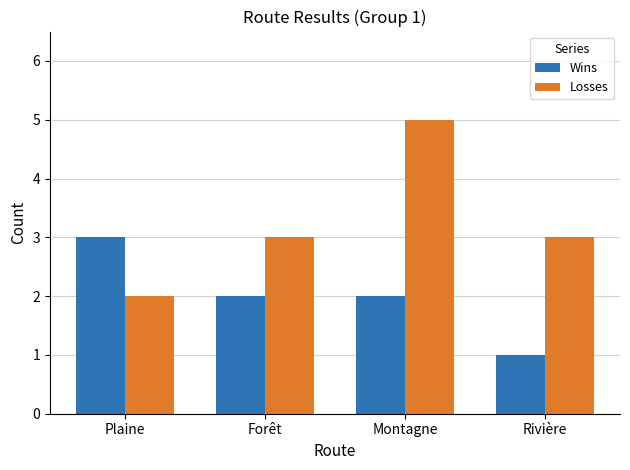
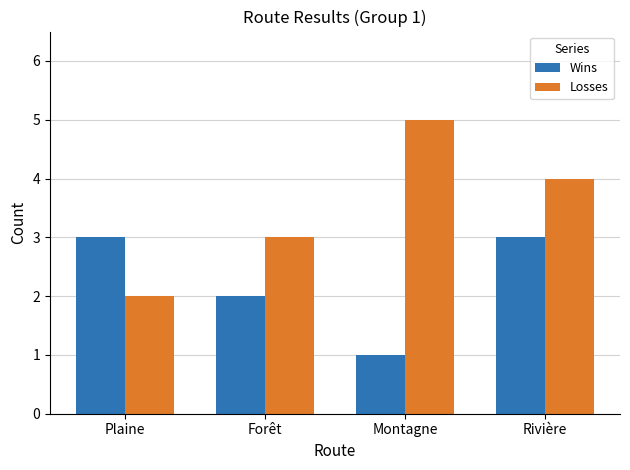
Wins, Montagne: 2 -> 1
Wins, Rivière: 1 -> 3
Losses, Rivière: 3 -> 4
